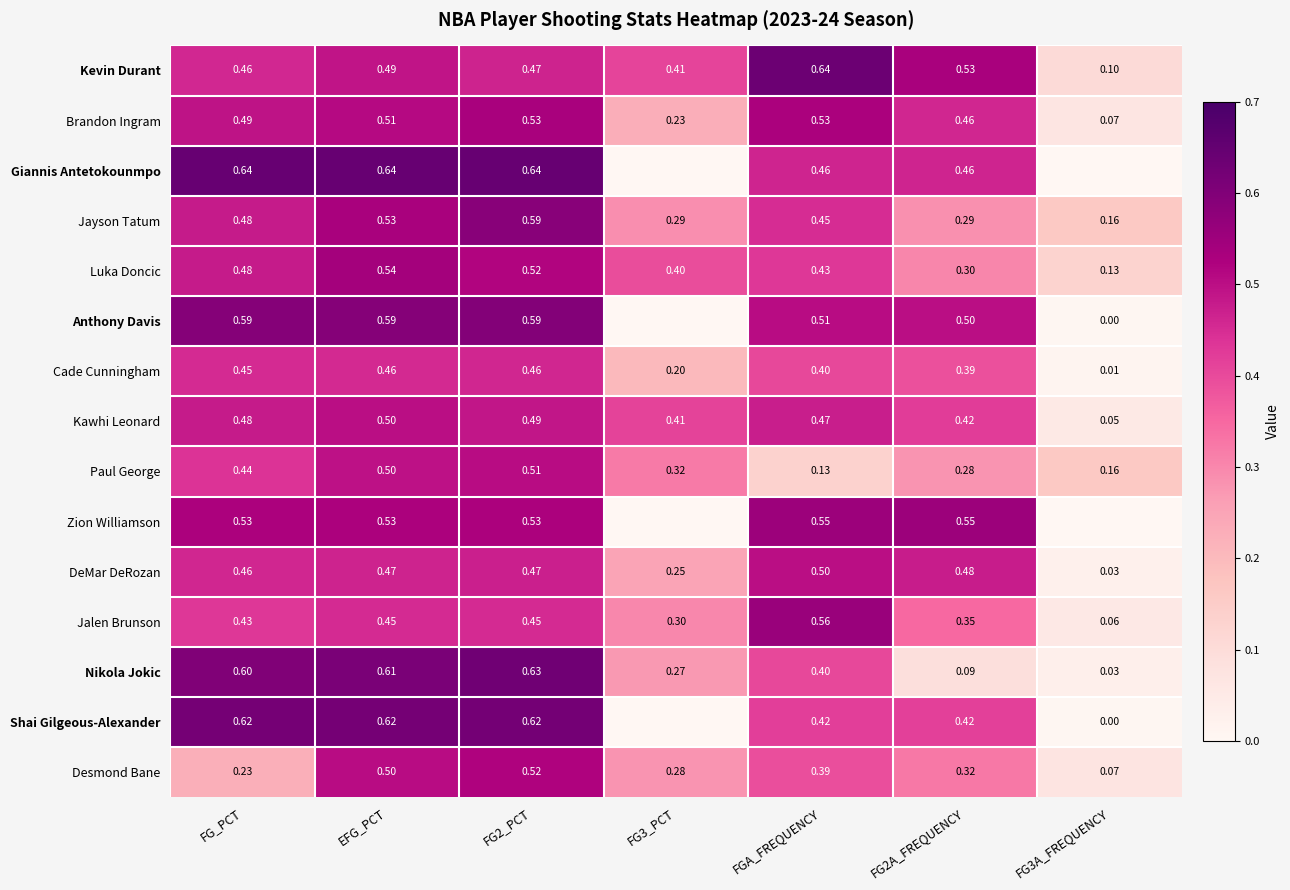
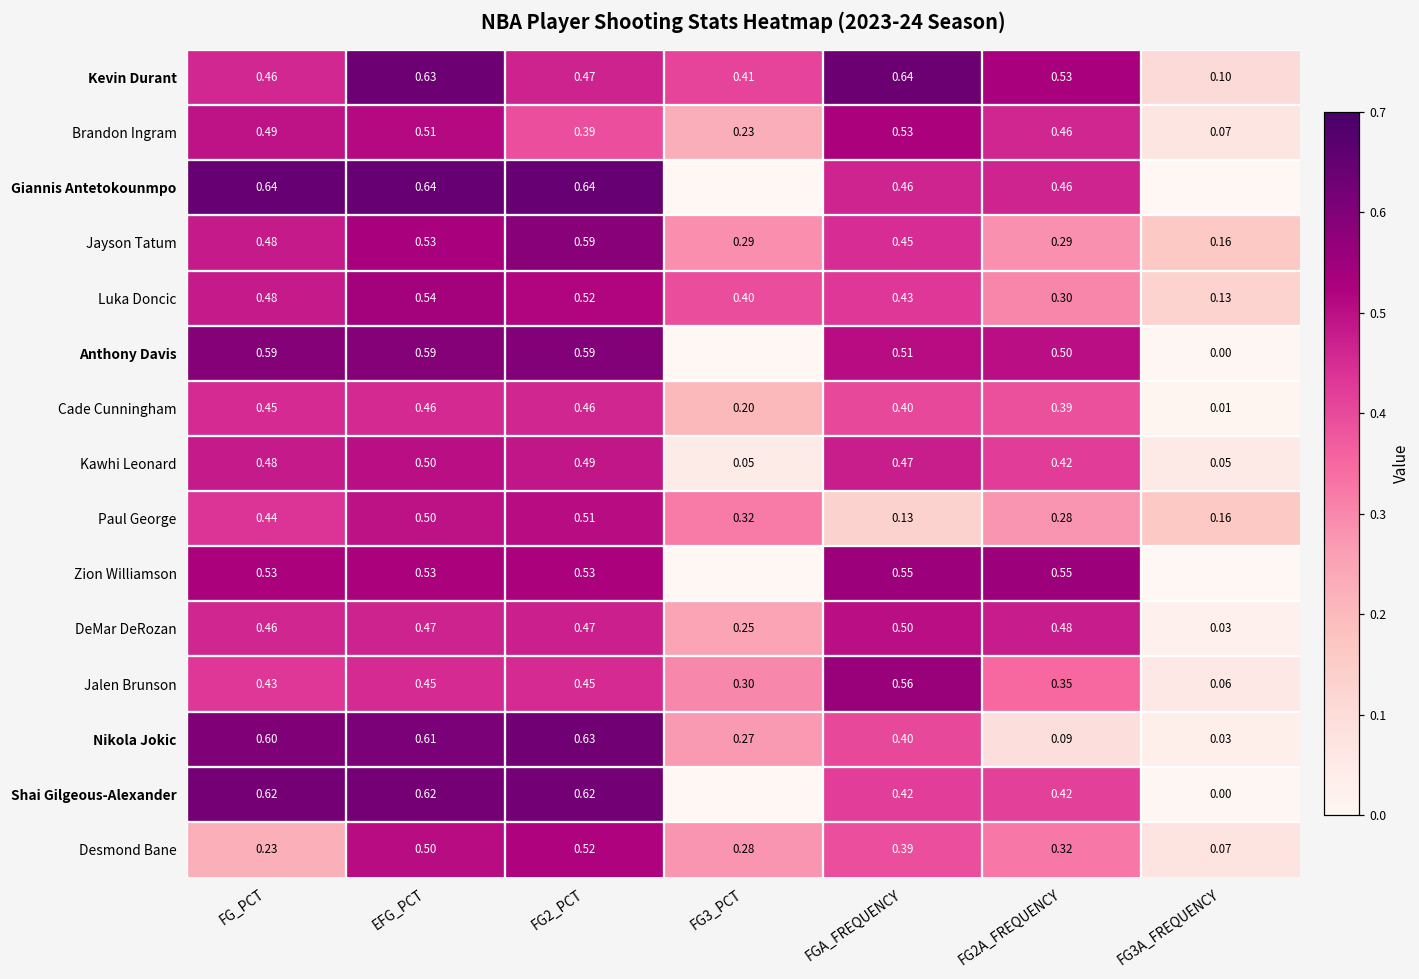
Kevin Durant, EFG_PCT: 0.49 -> 0.63
Brandon Ingram, FG2_PCT: 0.53 -> 0.39
Kawhi Leonard, FG3_PCT: 0.41 -> 0.05
